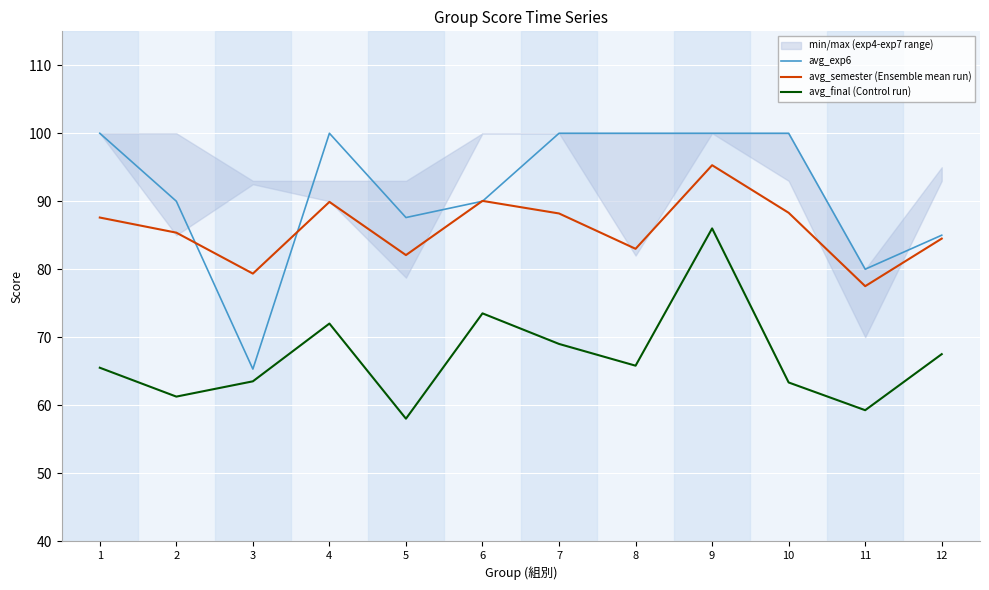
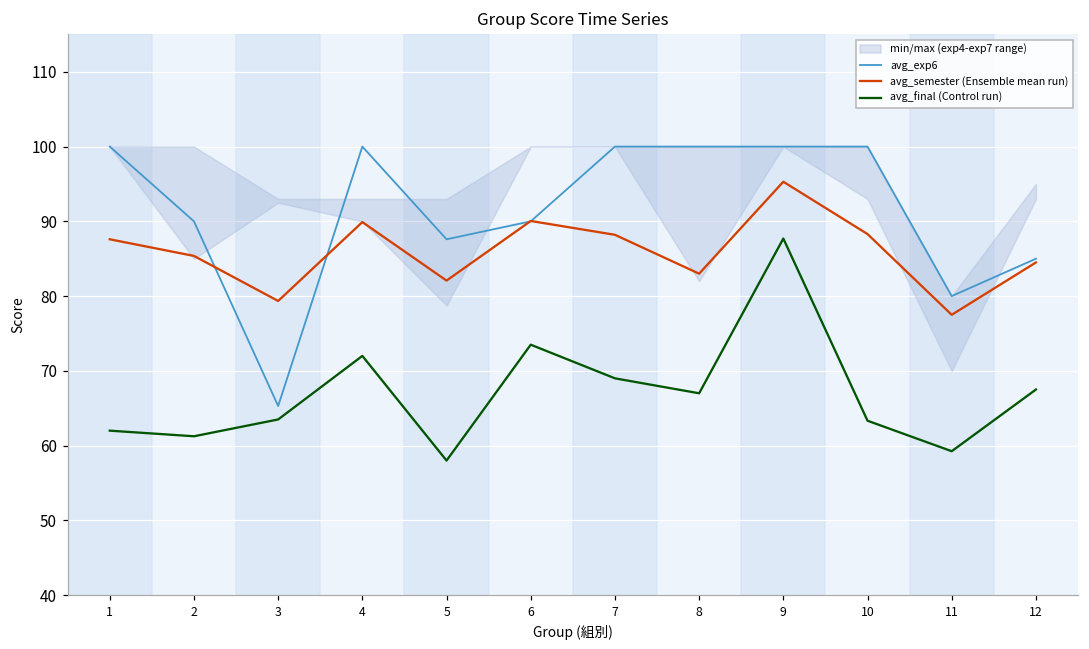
avg_final (Control run), 1: 66 -> 62
avg_final (Control run), 8: 66 -> 67
avg_final (Control run), 9: 86 -> 88
